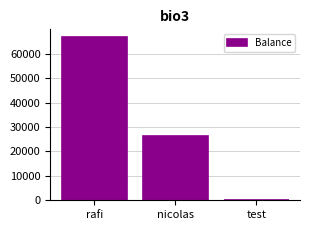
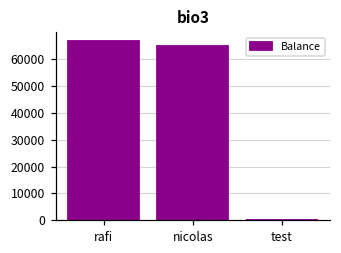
nicolas: 26000 -> 65000
